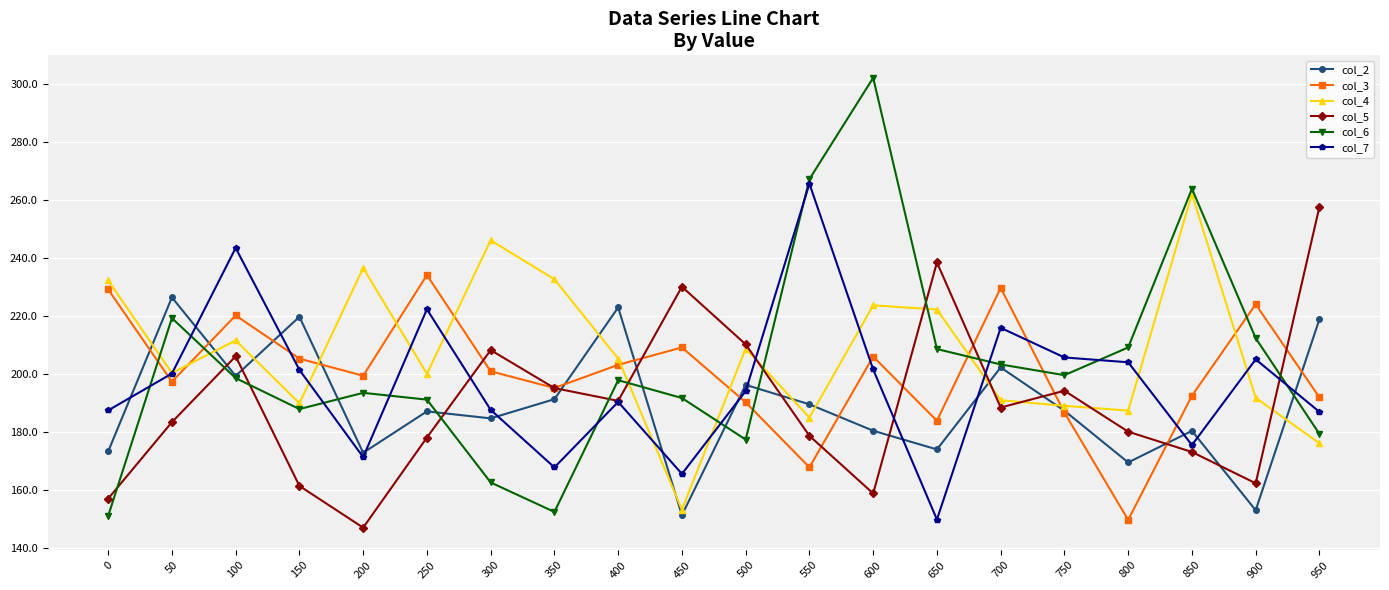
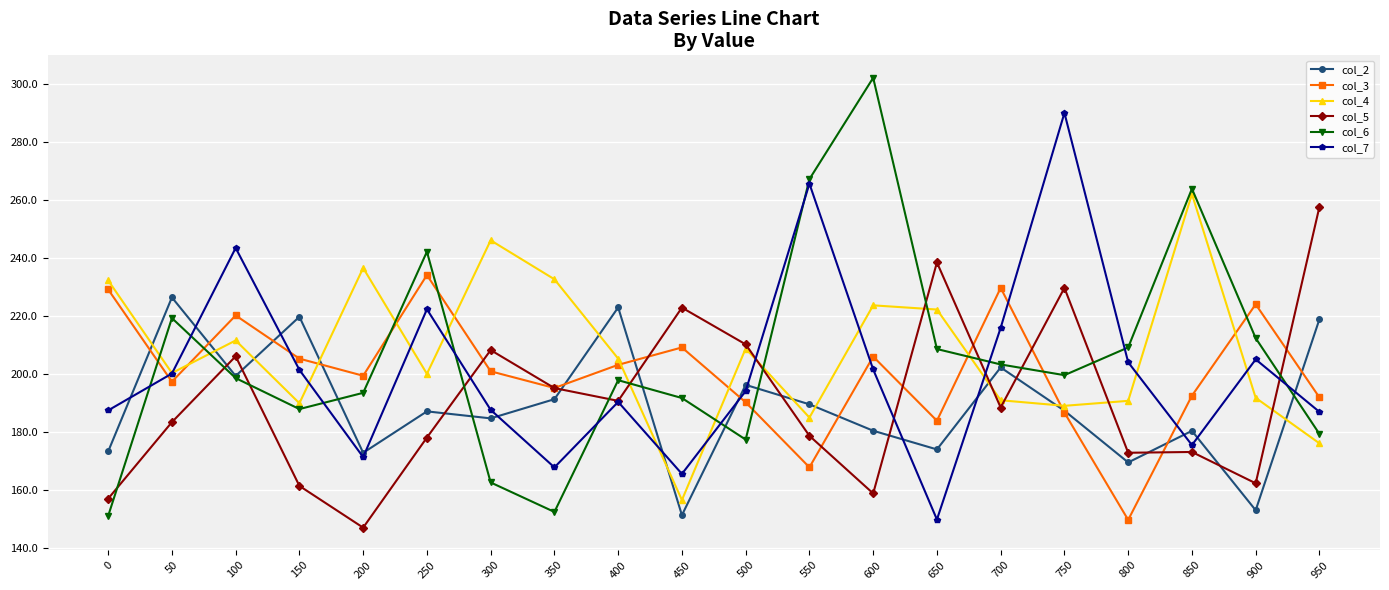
col_6, 250: 191 -> 242
col_4, 450: 153 -> 157
col_5, 450: 230 -> 223
col_5, 750: 194 -> 230
col_7, 750: 206 -> 290
col_4, 800: 187 -> 191
col_5, 800: 180 -> 173
